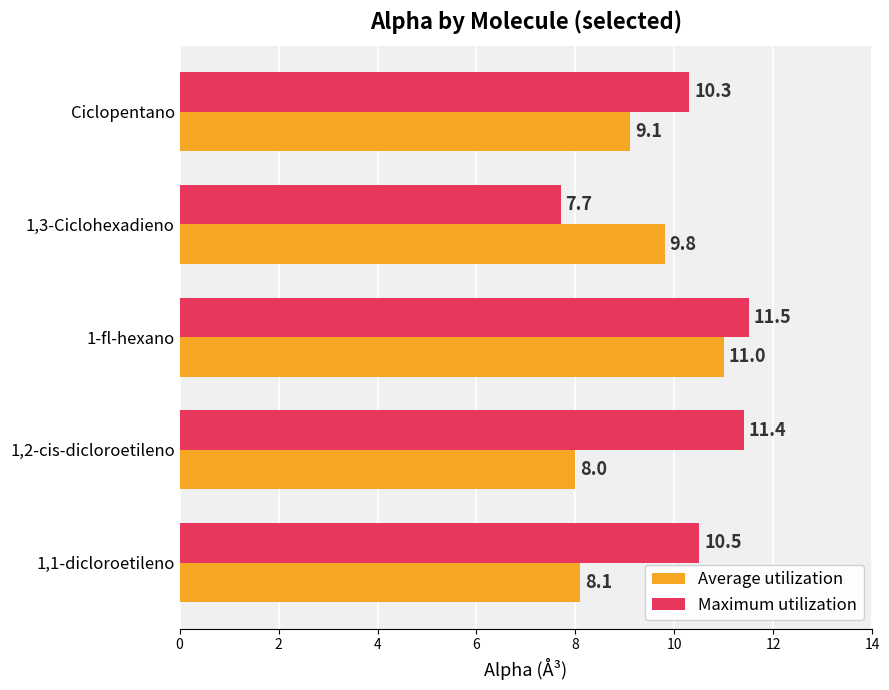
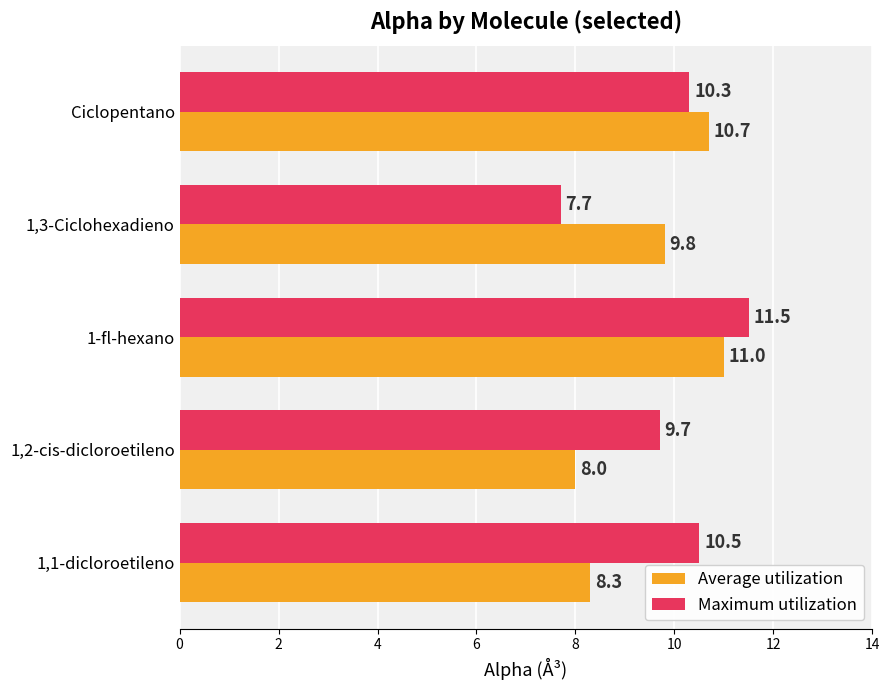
Average utilization, Ciclopentano: 9.1 -> 10.7
Maximum utilization, 1,2-cis-dicloroetileno: 11.4 -> 9.7
Average utilization, 1,1-dicloroetileno: 8.1 -> 8.3
